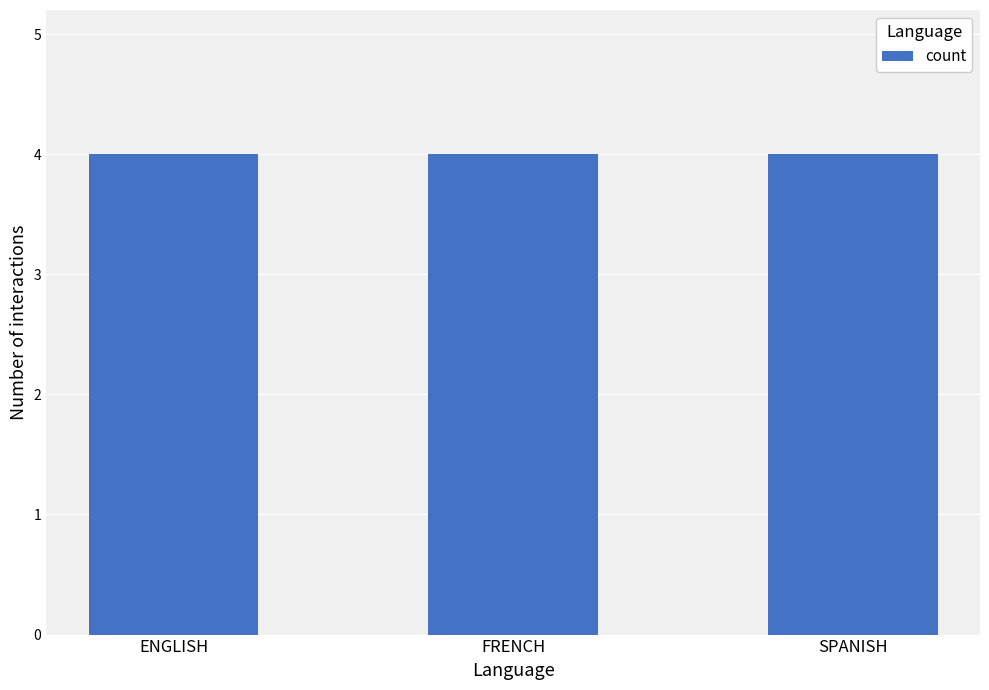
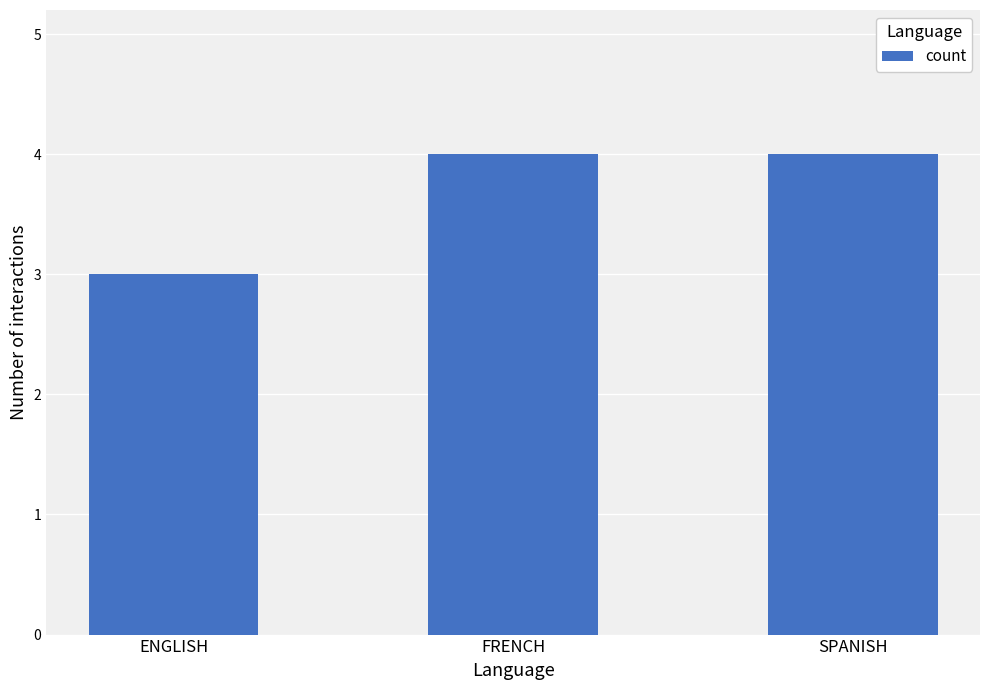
ENGLISH: 4 -> 3
